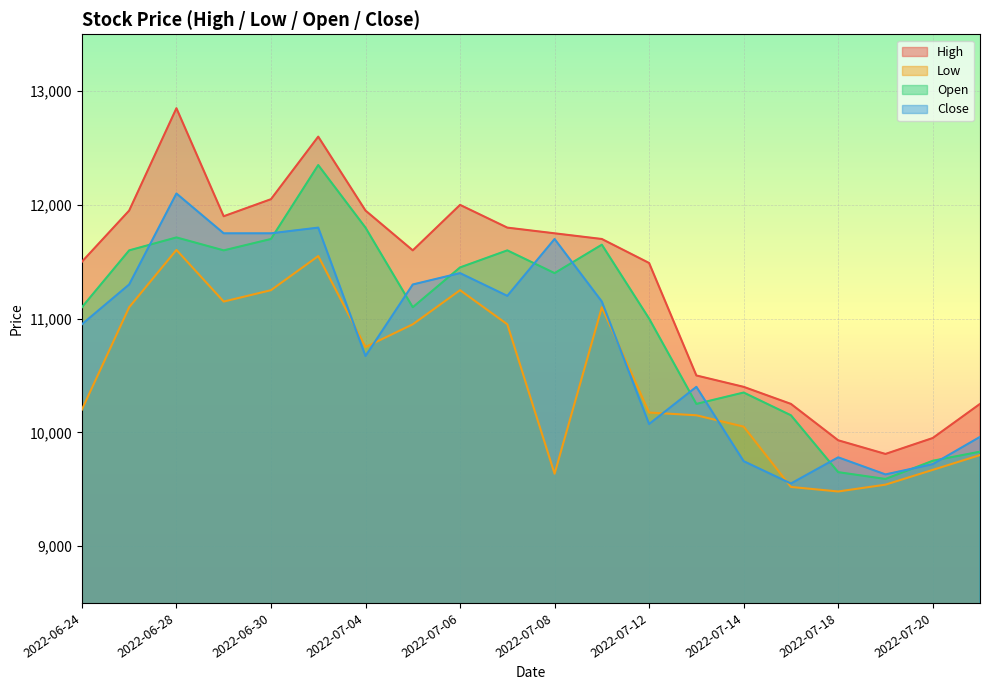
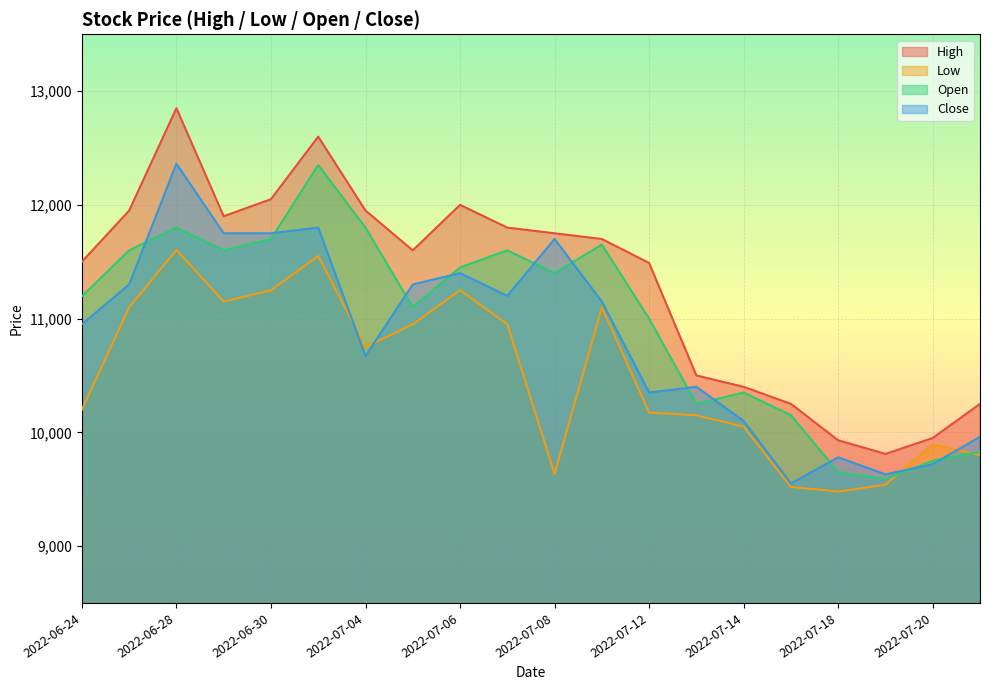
Open, 2022-06-24: 11,100 -> 11,200
Open, 2022-06-28: 11,710 -> 11,800
Close, 2022-06-28: 12,100 -> 12,360
Close, 2022-07-12: 10,070 -> 10,350
Close, 2022-07-14: 9,750 -> 10,100
Low, 2022-07-20: 9,670 -> 9,890
